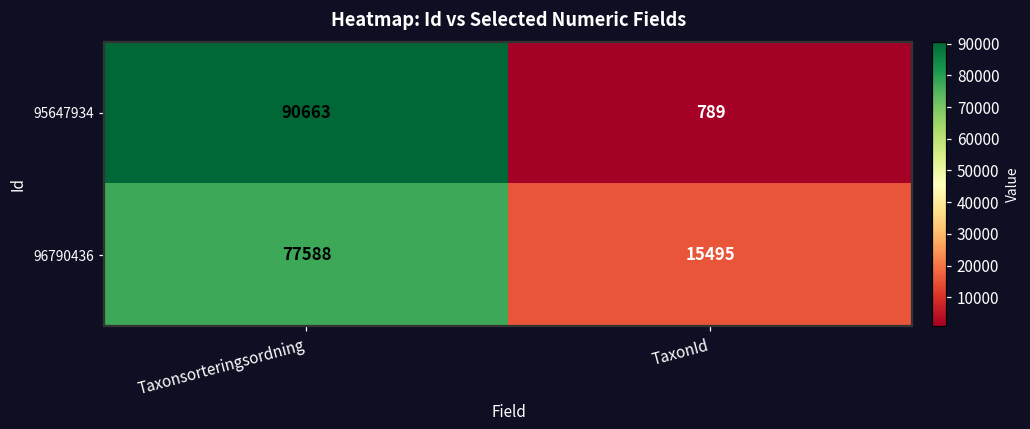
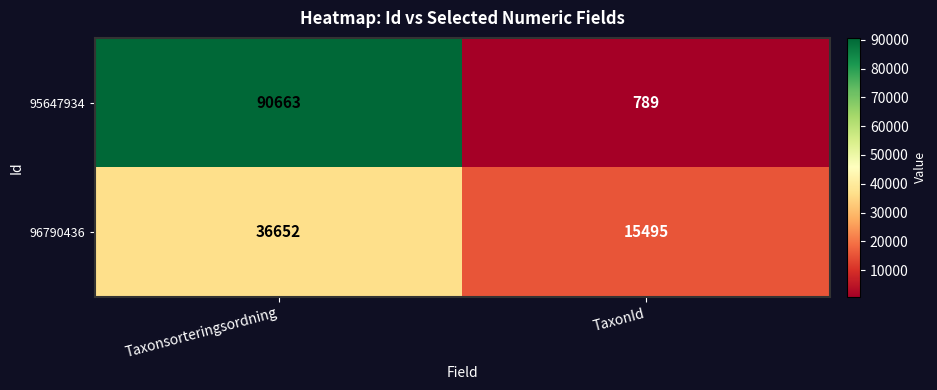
96790436, Taxonsorteringsordning: 77588 -> 36652
